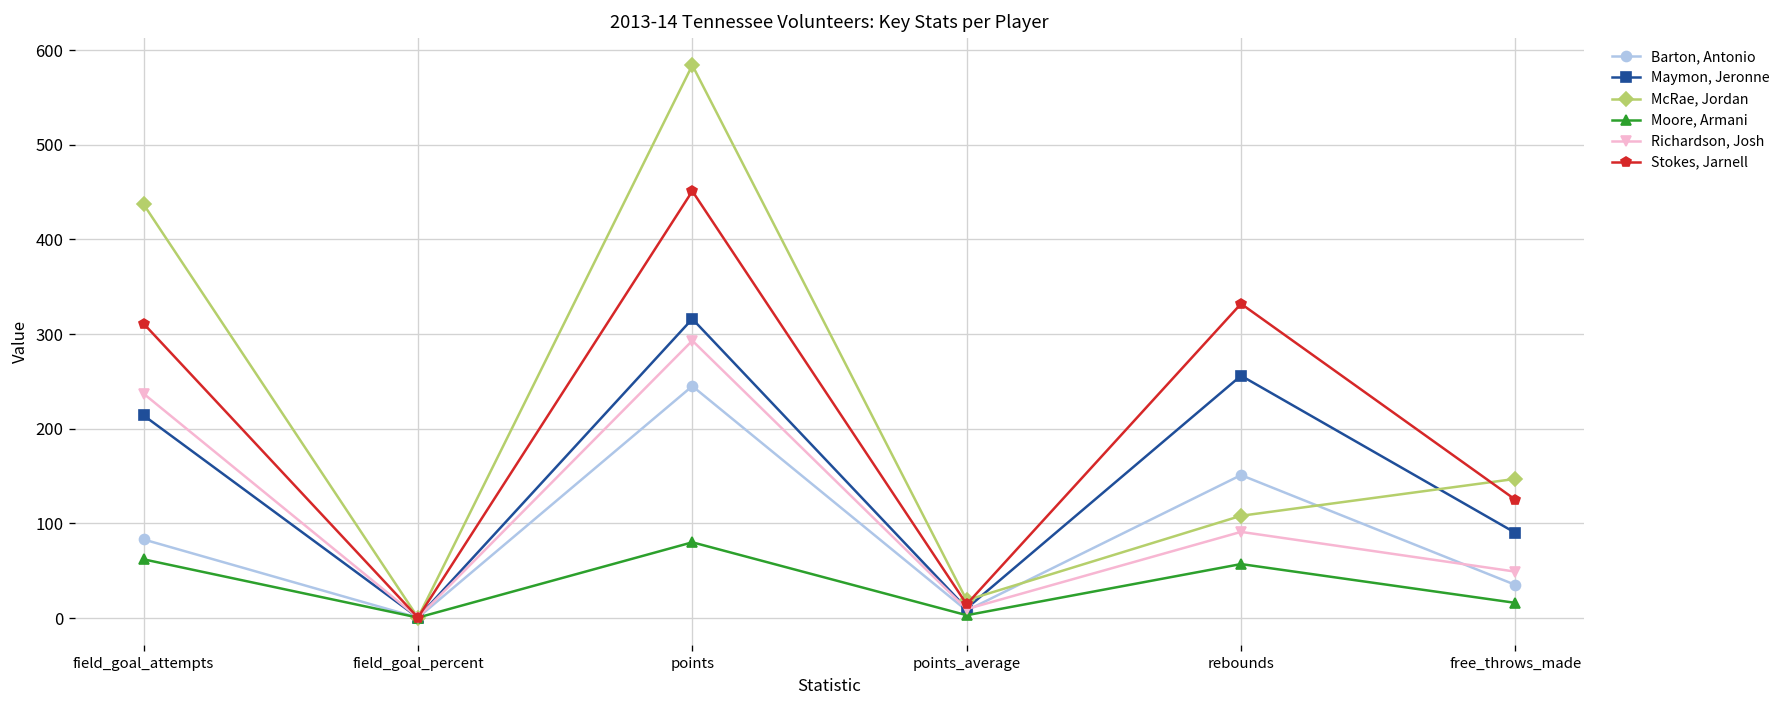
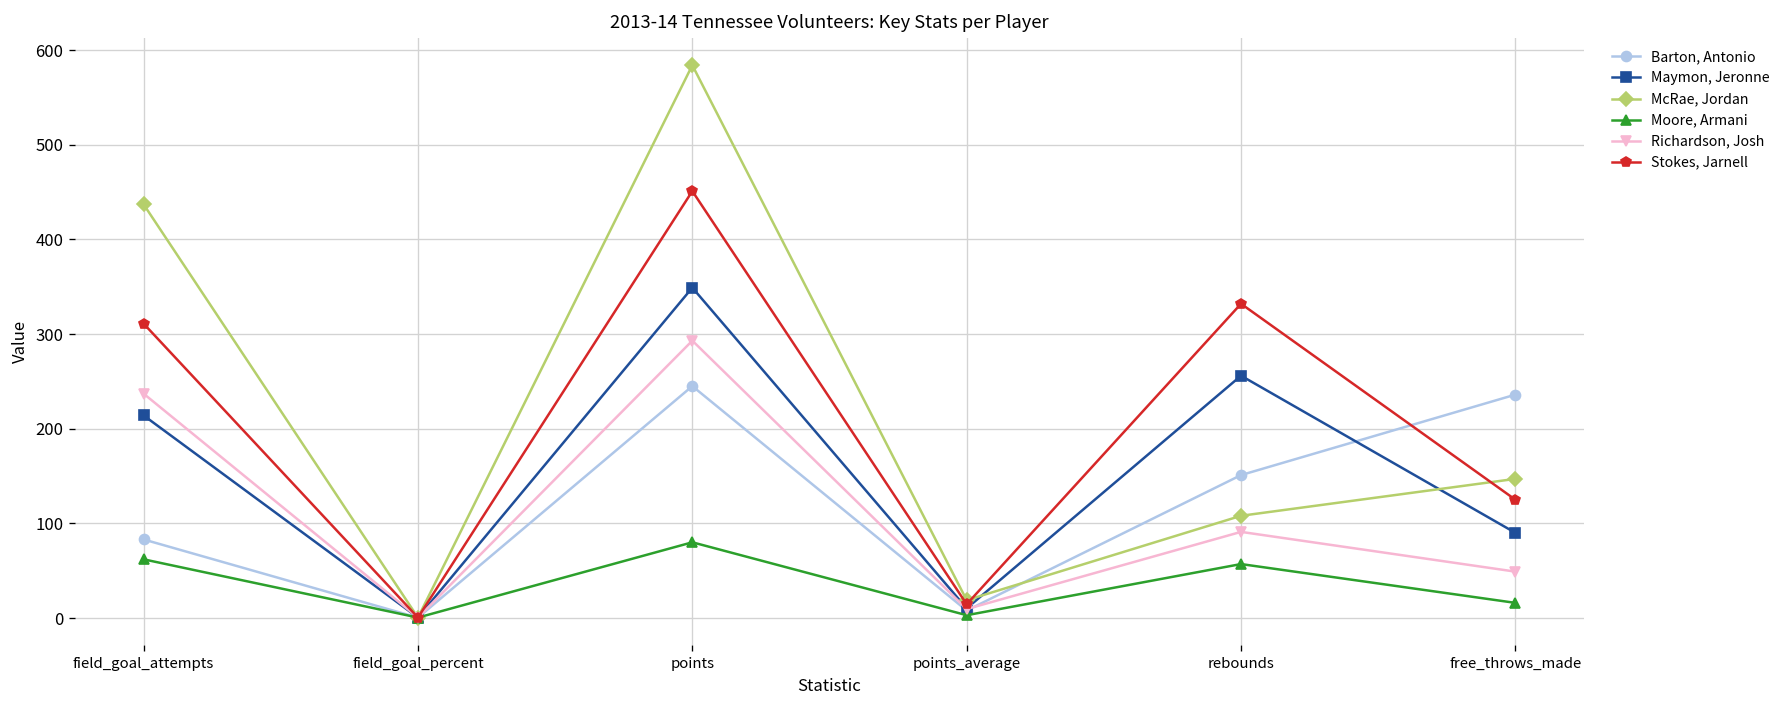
Maymon, Jeronne, points: 320 -> 350
Barton, Antonio, free_throws_made: 40 -> 240
